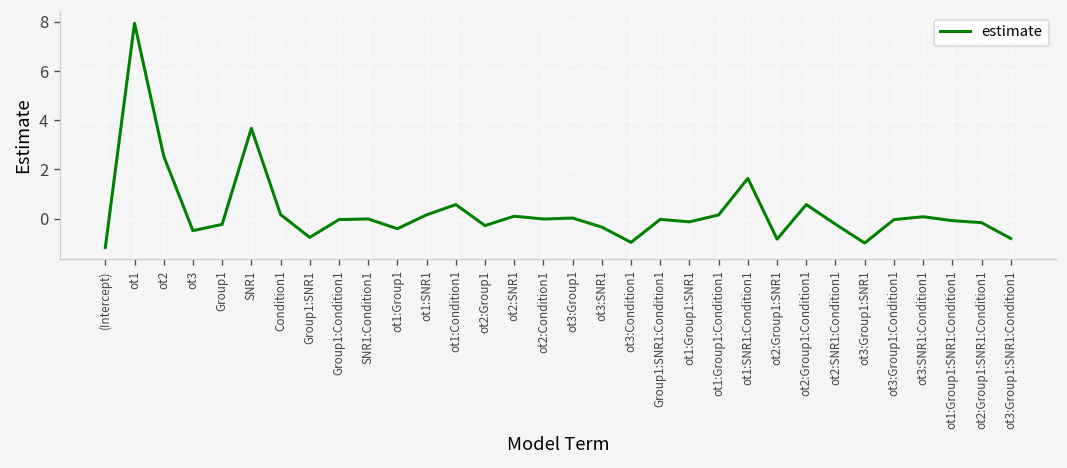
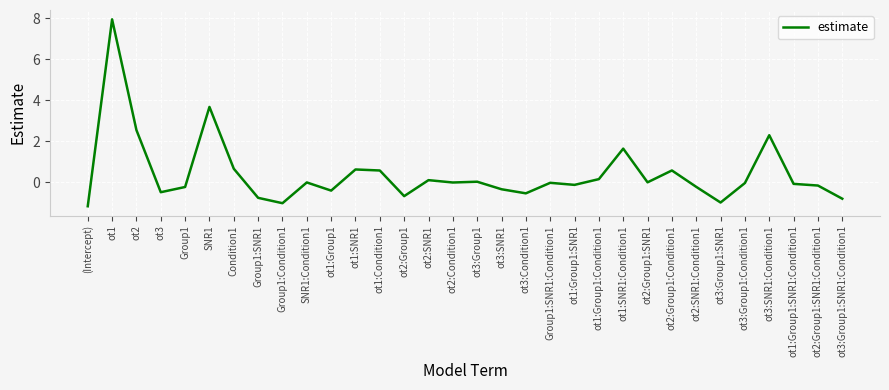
Condition1: 0.2 -> 0.7
Group1:Condition1: 0.0 -> -1.0
ot1:SNR1: 0.2 -> 0.6
ot2:Group1: -0.3 -> -0.7
ot3:Condition1: -1.0 -> -0.5
ot2:Group1:SNR1: -0.8 -> 0.0
ot3:SNR1:Condition1: 0.1 -> 2.3
